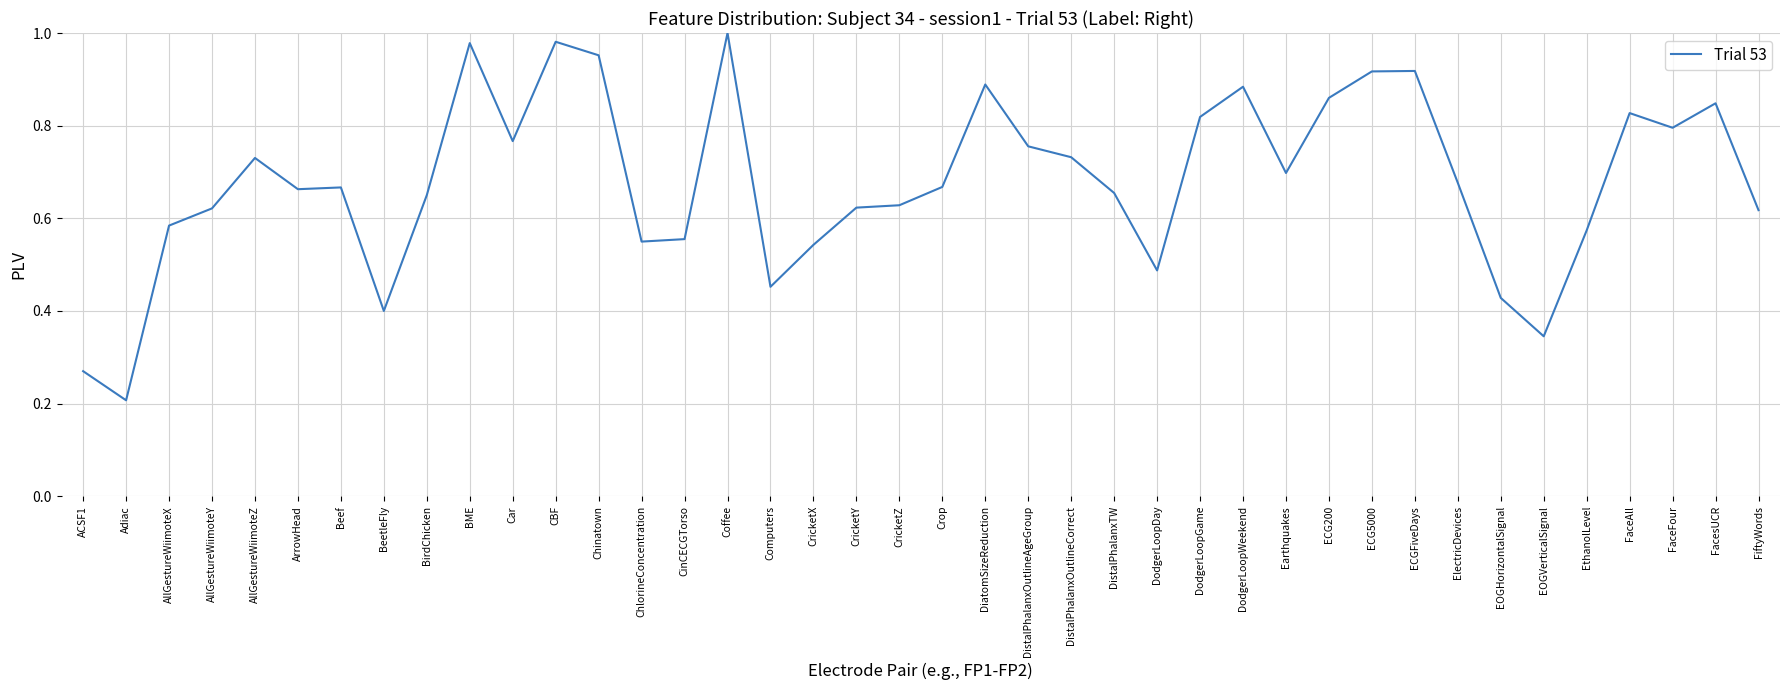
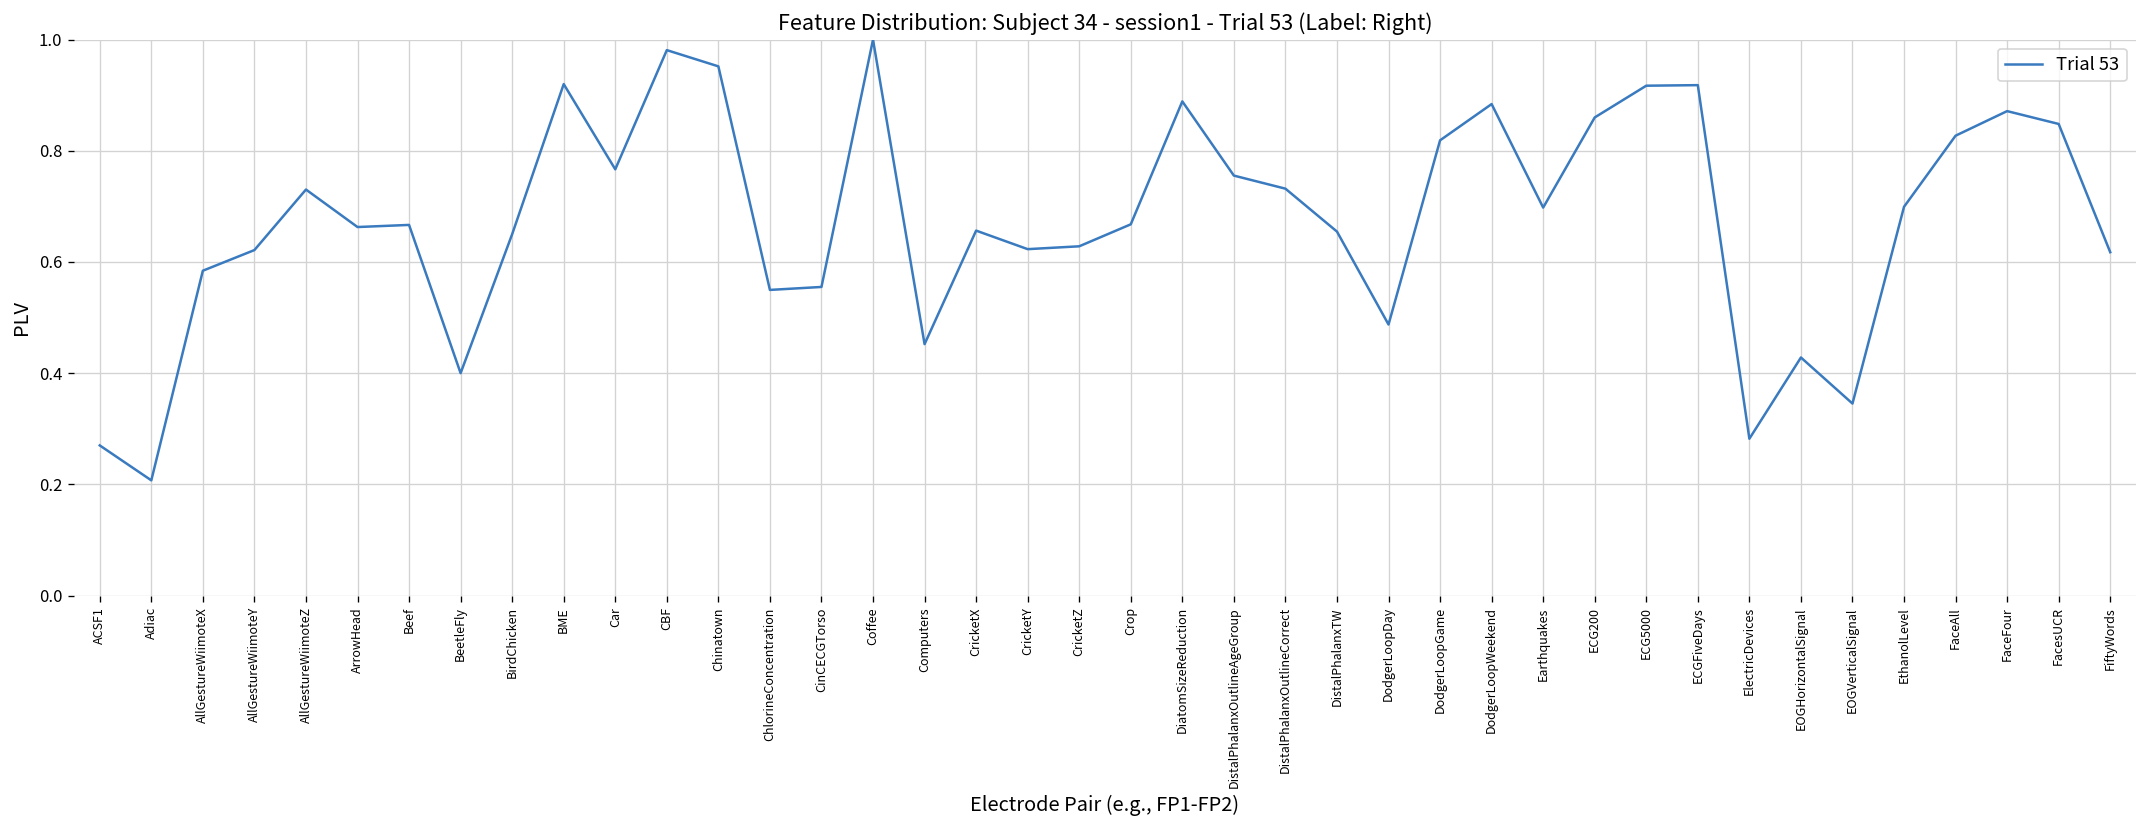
BME: 0.98 -> 0.92
CricketX: 0.54 -> 0.66
ElectricDevices: 0.68 -> 0.28
EthanolLevel: 0.57 -> 0.70
FaceFour: 0.80 -> 0.87
